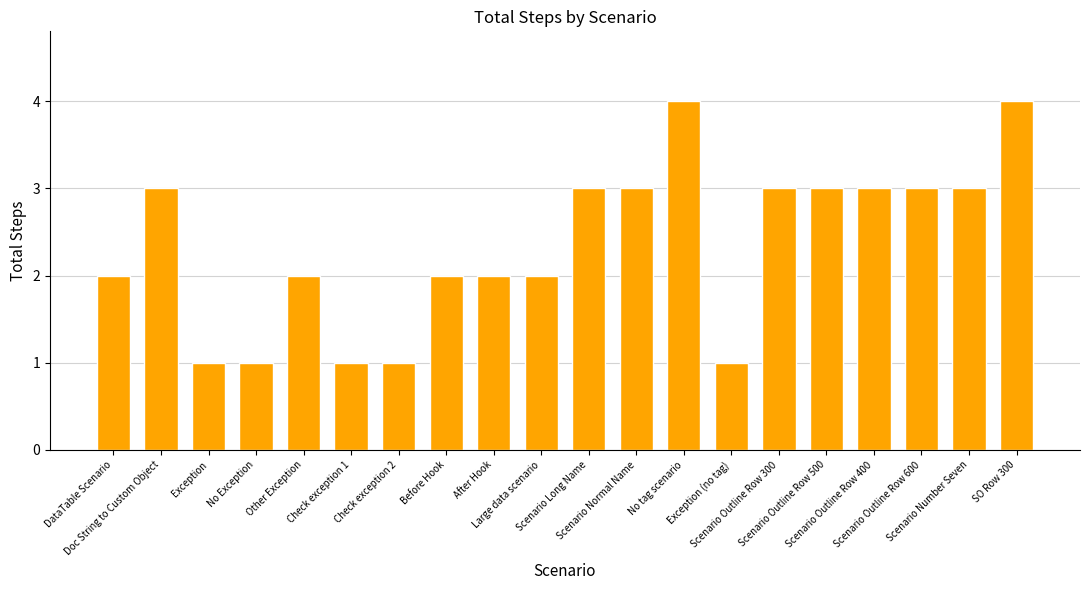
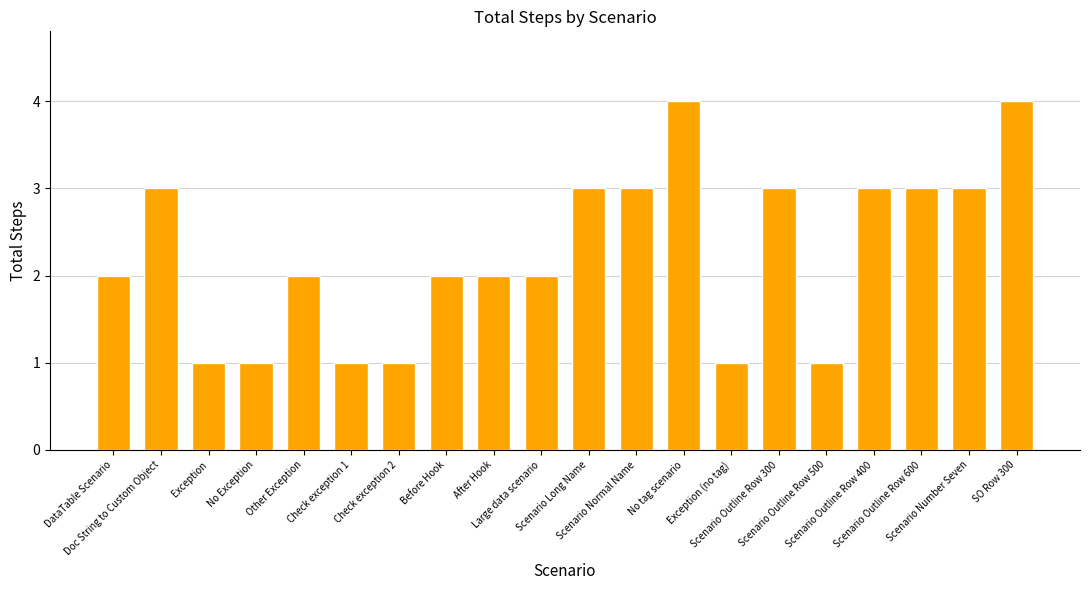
Scenario Outline Row 500: 3 -> 1
